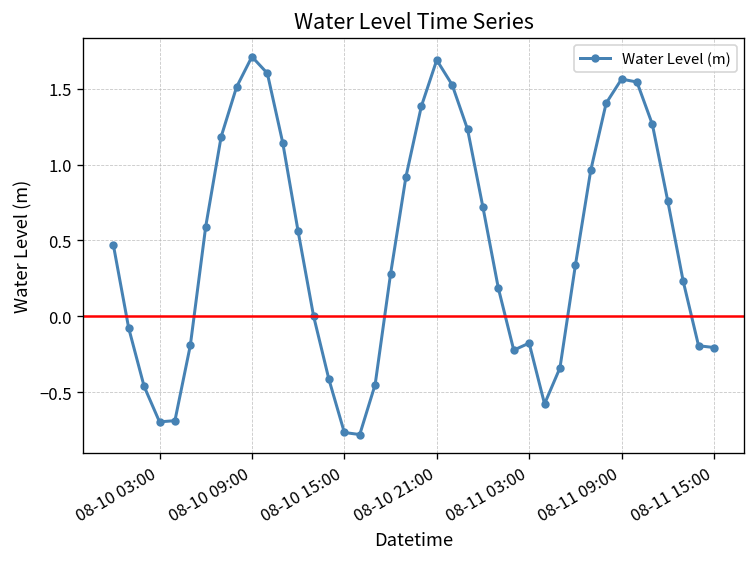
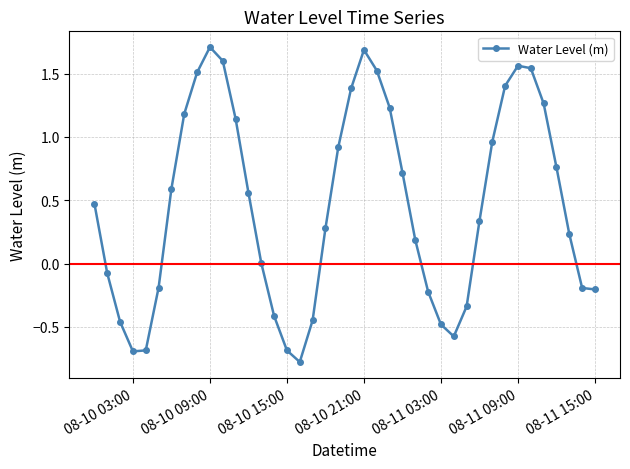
08-10 15:00: -0.76 -> -0.69
08-11 03:00: -0.18 -> -0.48
